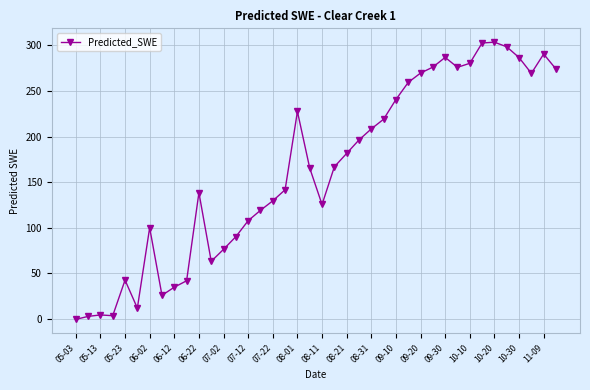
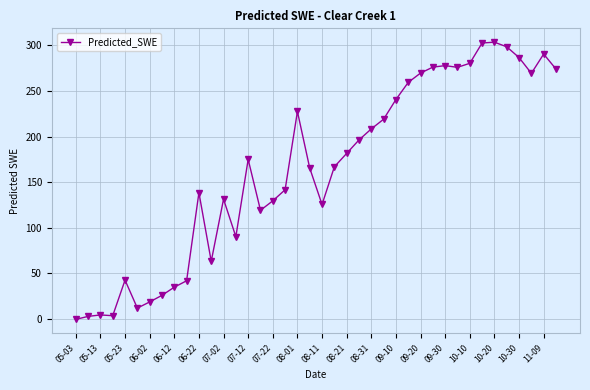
06-02: 100 -> 20
07-02: 80 -> 130
07-12: 110 -> 180
09-30: 290 -> 280
